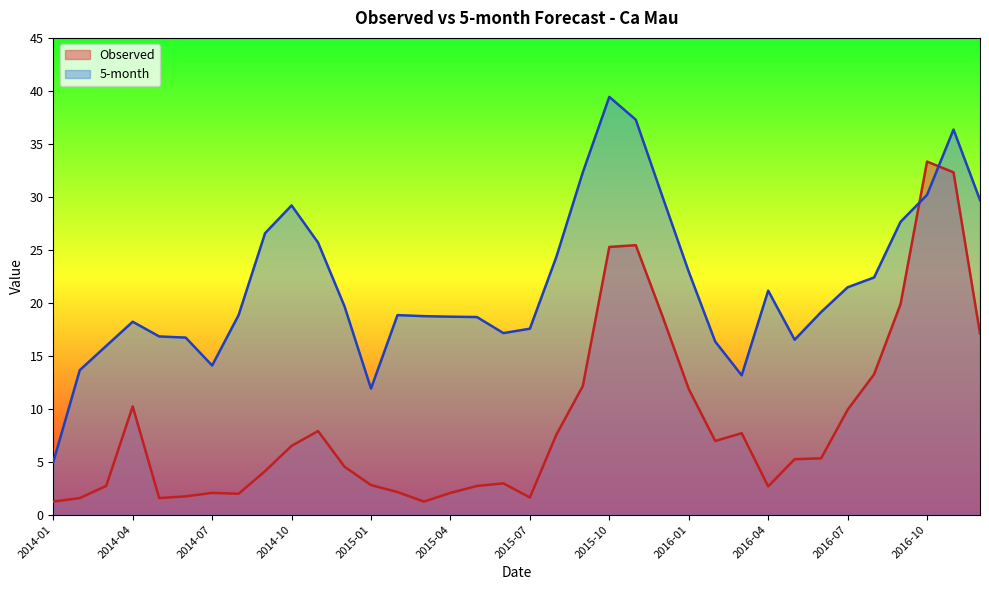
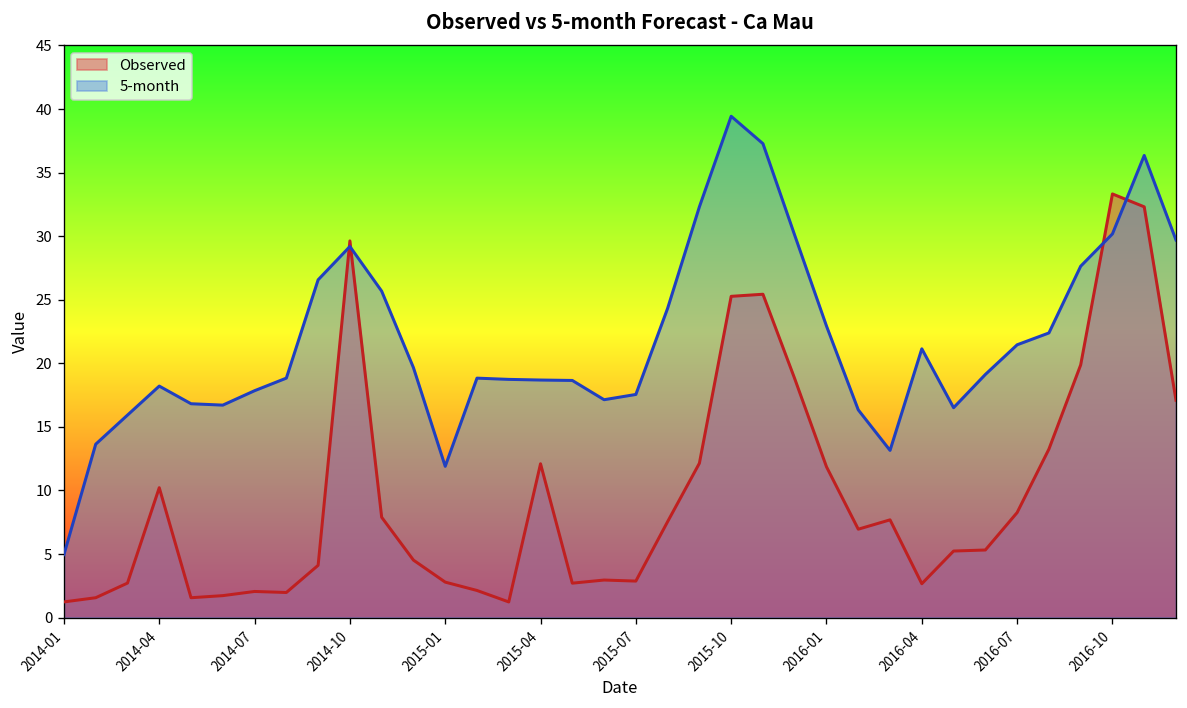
5-month, 2014-07: 14.1 -> 17.8
Observed, 2014-10: 6.5 -> 29.6
Observed, 2015-04: 2.1 -> 12.1
Observed, 2015-07: 1.6 -> 2.9
Observed, 2016-07: 9.9 -> 8.3
